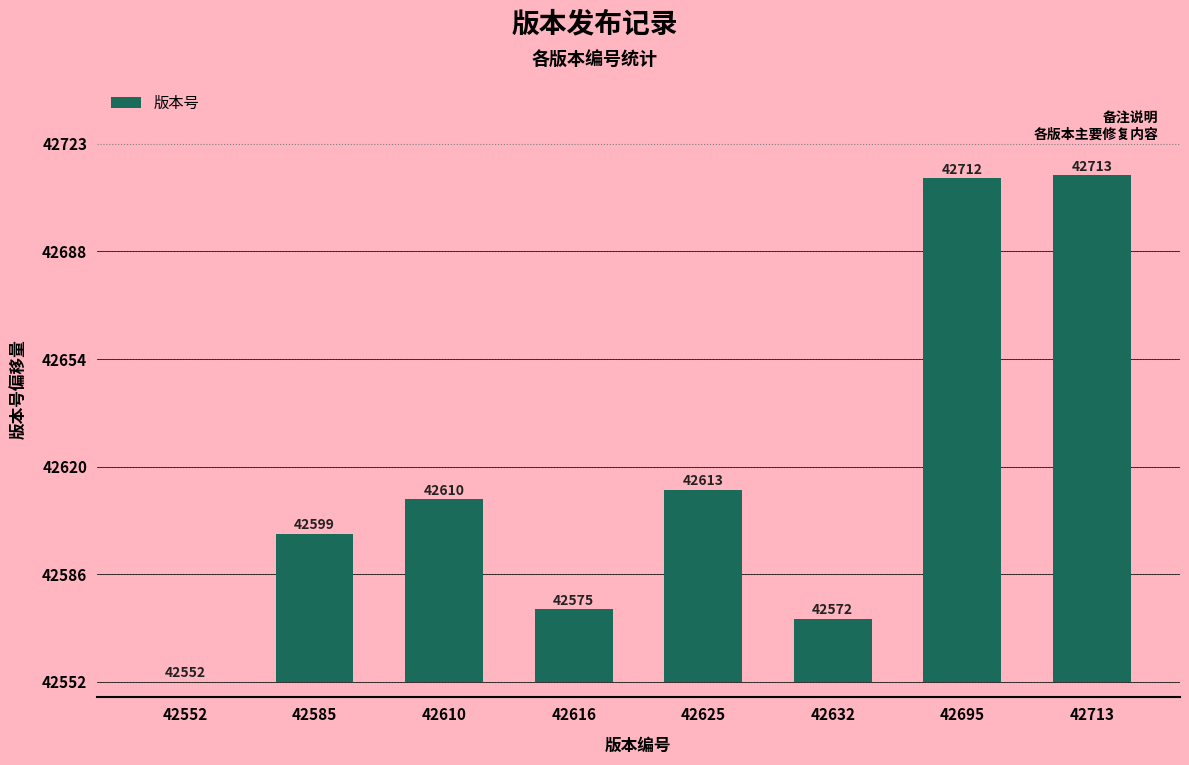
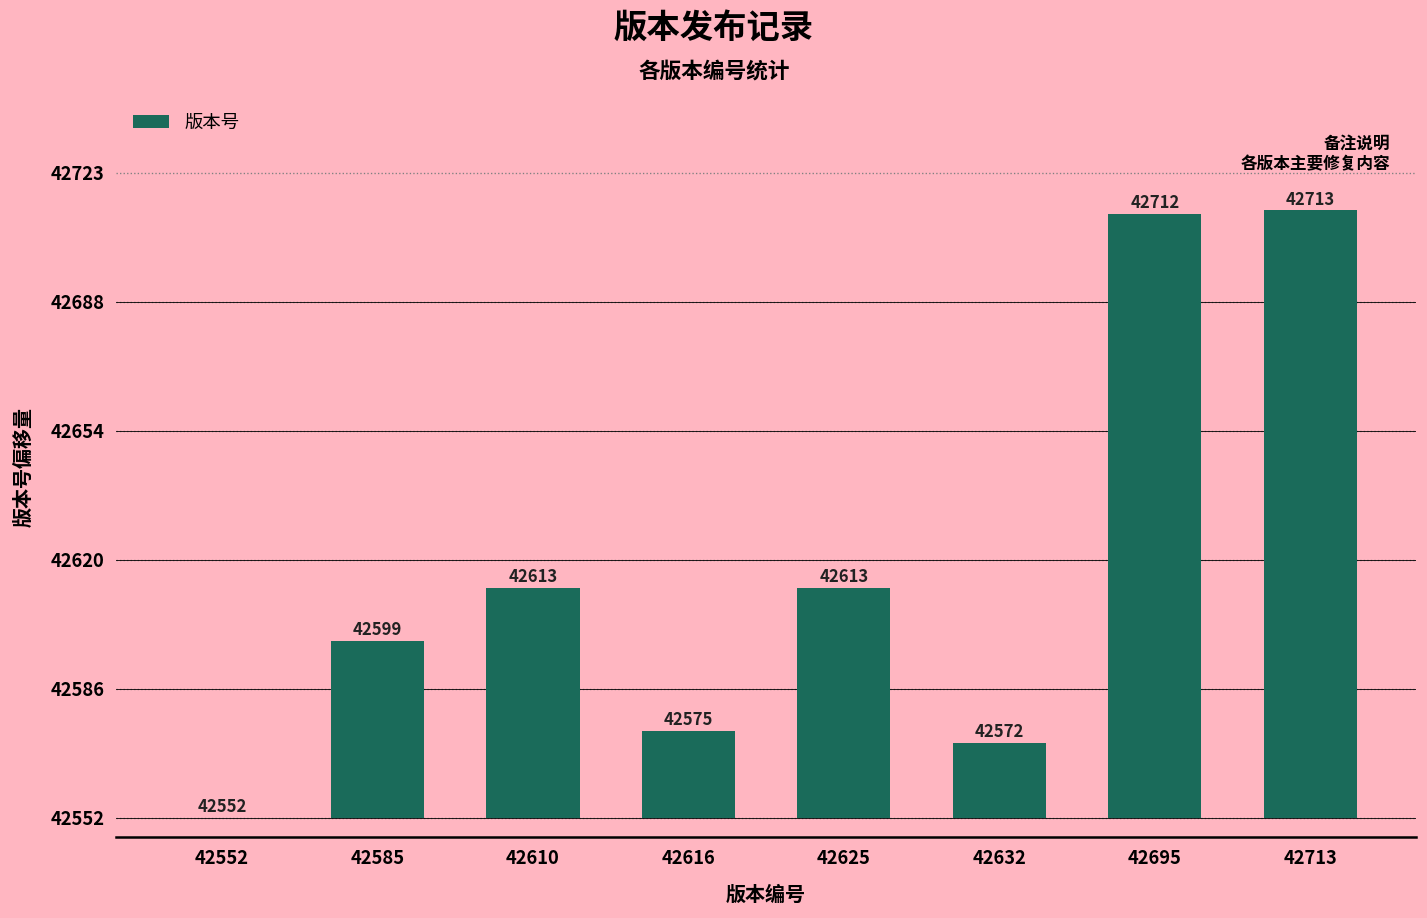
42610: 42610 -> 42613
